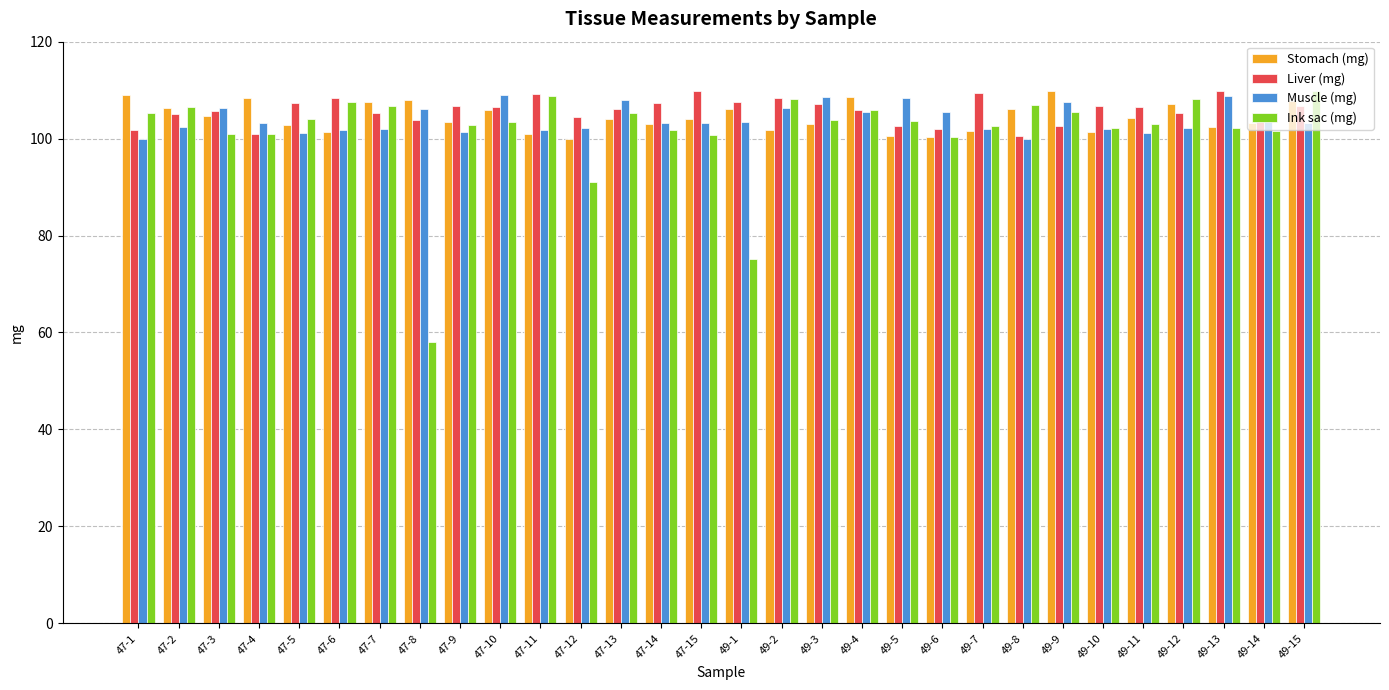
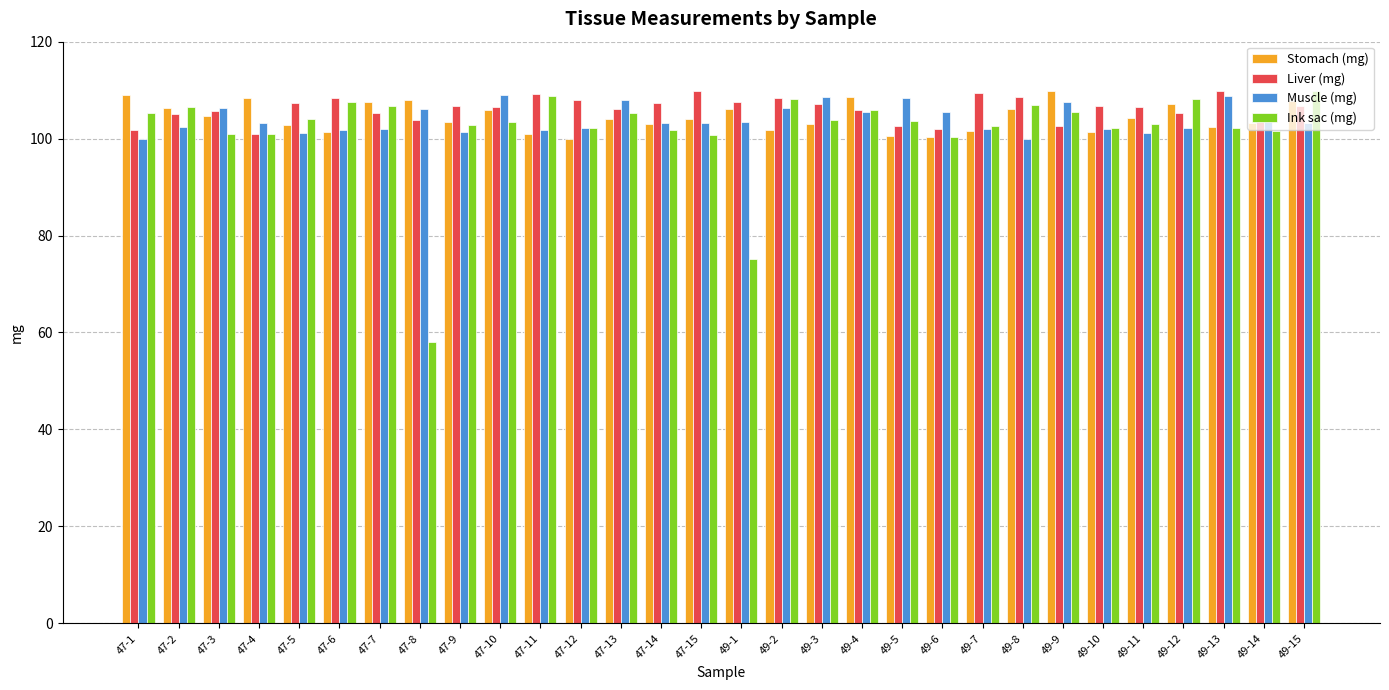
Liver (mg), 47-12: 104 -> 108
Ink sac (mg), 47-12: 91 -> 102
Liver (mg), 49-8: 101 -> 109
